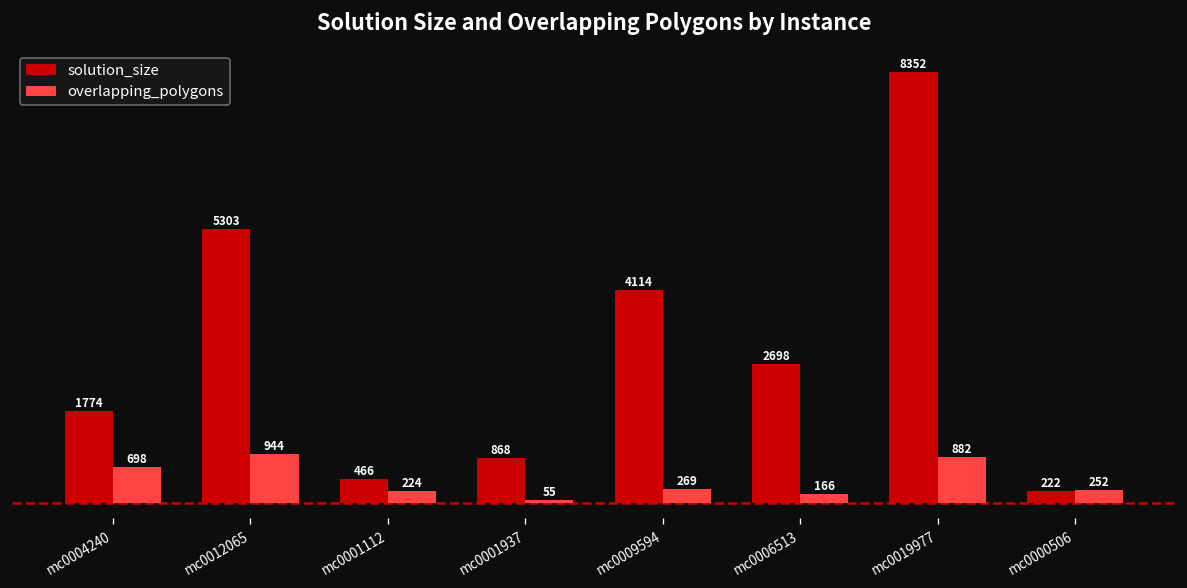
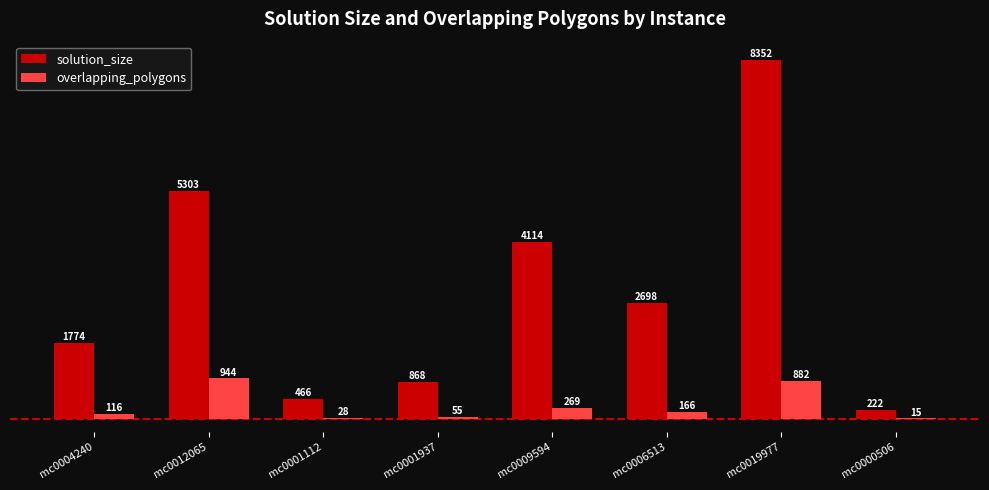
overlapping_polygons, mc0004240: 698 -> 116
overlapping_polygons, mc0001112: 224 -> 28
overlapping_polygons, mc0000506: 252 -> 15
